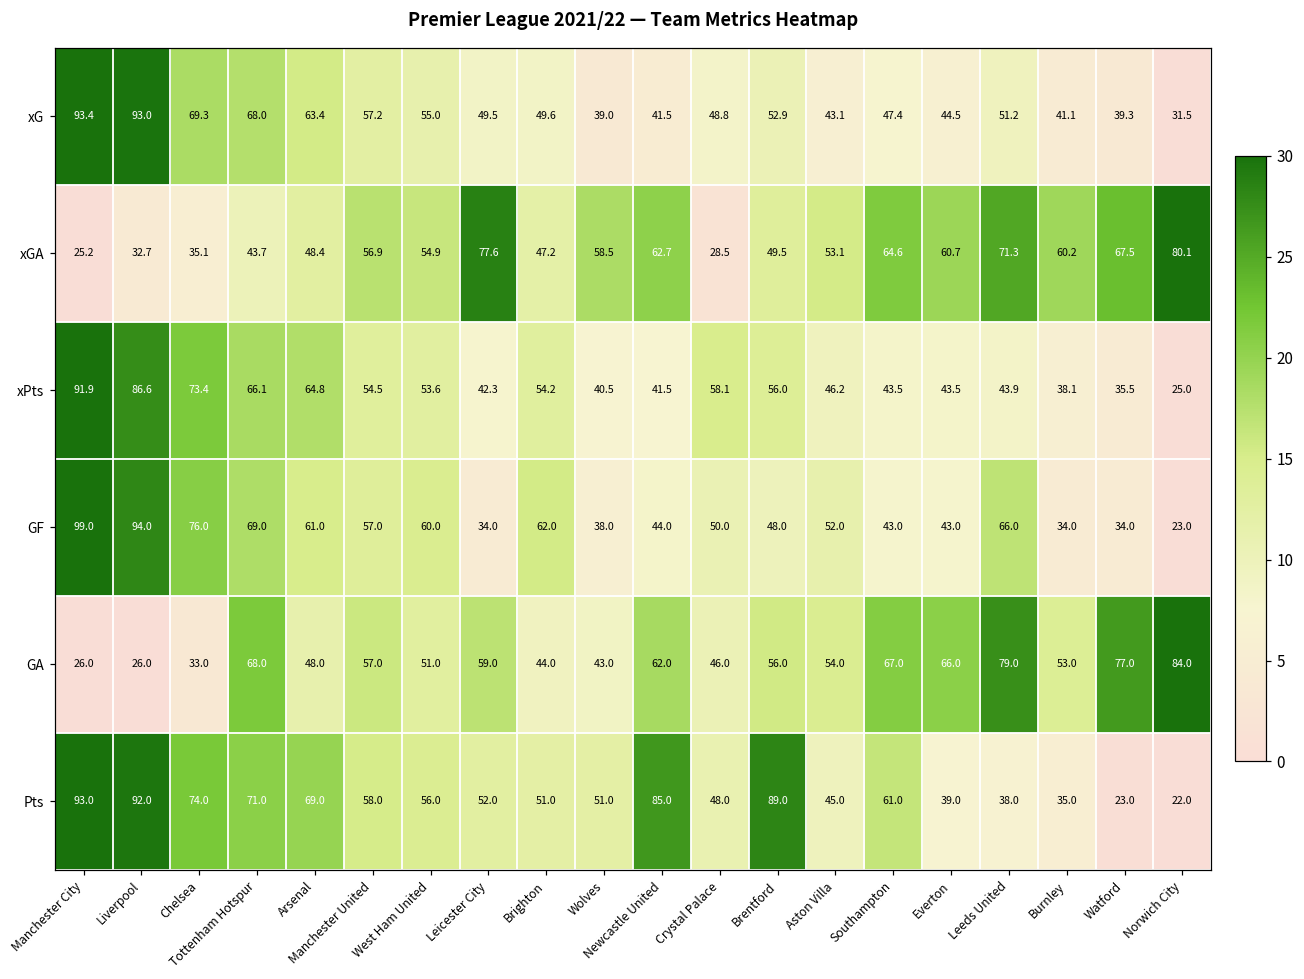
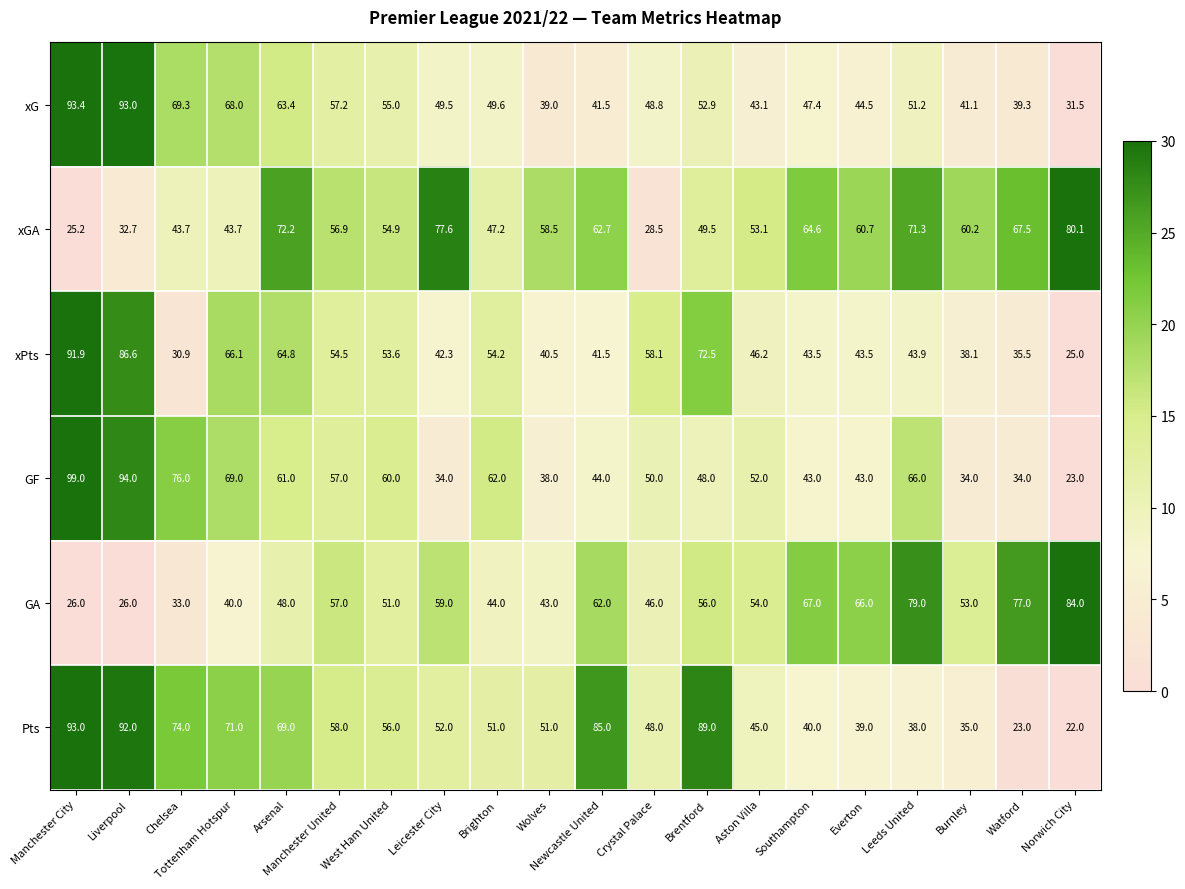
xGA, Chelsea: 35.1 -> 43.7
xGA, Arsenal: 48.4 -> 72.2
xPts, Chelsea: 73.4 -> 30.9
xPts, Brentford: 56.0 -> 72.5
GA, Tottenham Hotspur: 68.0 -> 40.0
Pts, Southampton: 61.0 -> 40.0
